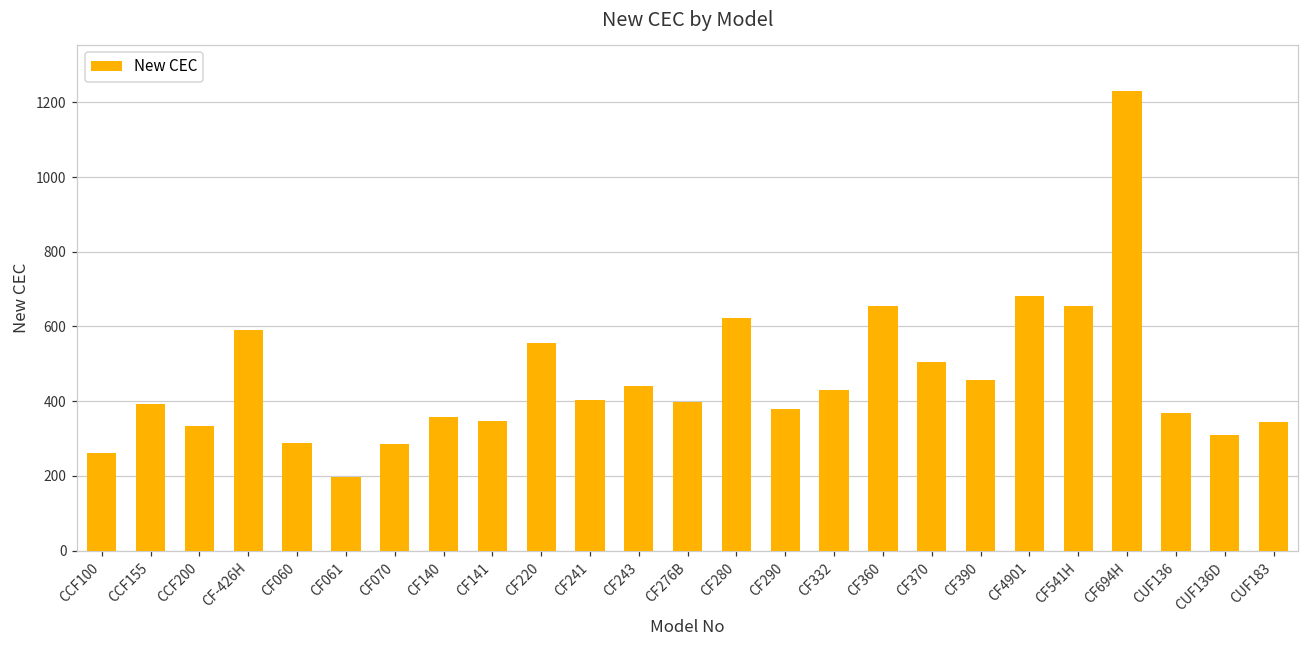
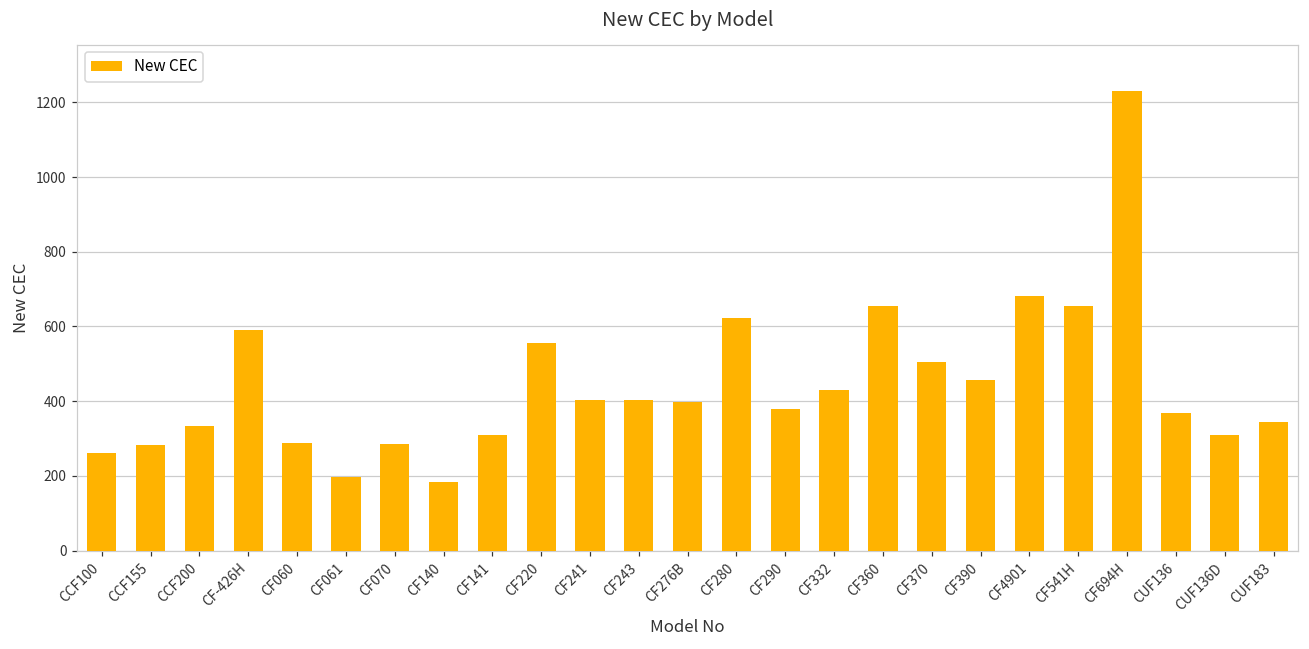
CCF155: 390 -> 280
CF140: 360 -> 190
CF141: 350 -> 310
CF243: 440 -> 400
